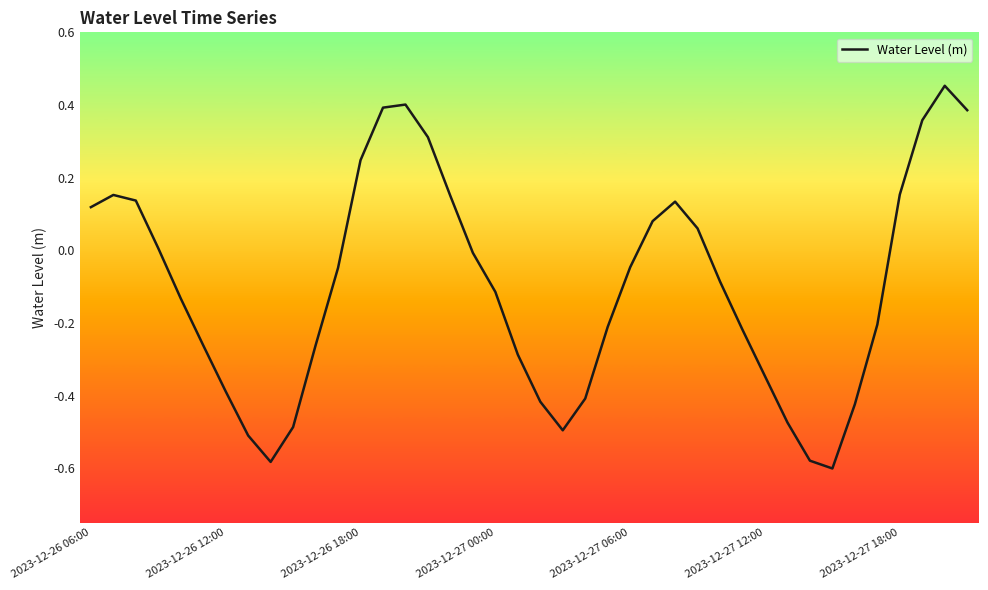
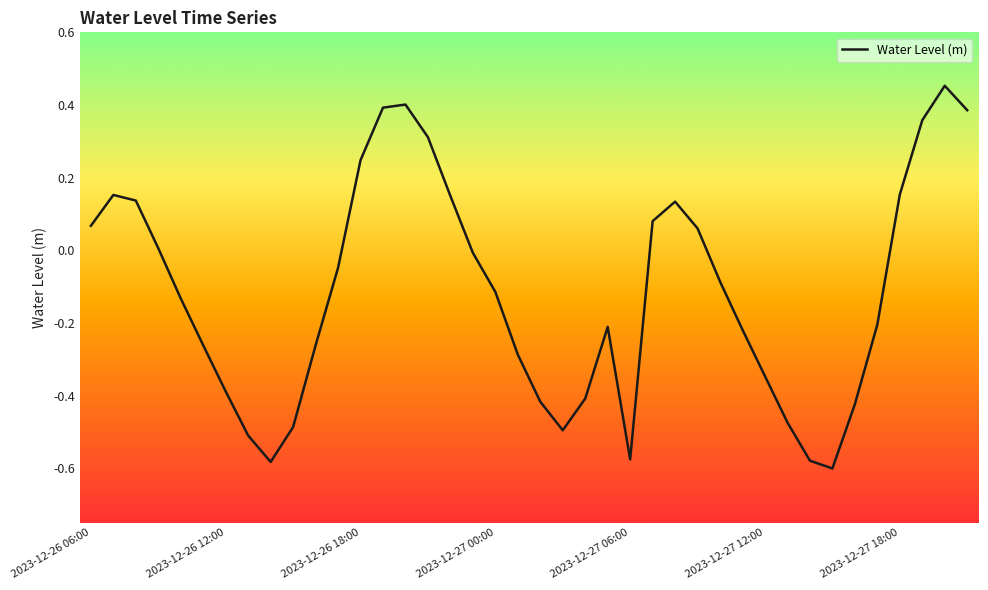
2023-12-26 06:00: 0.12 -> 0.07
2023-12-27 06:00: -0.05 -> -0.58
